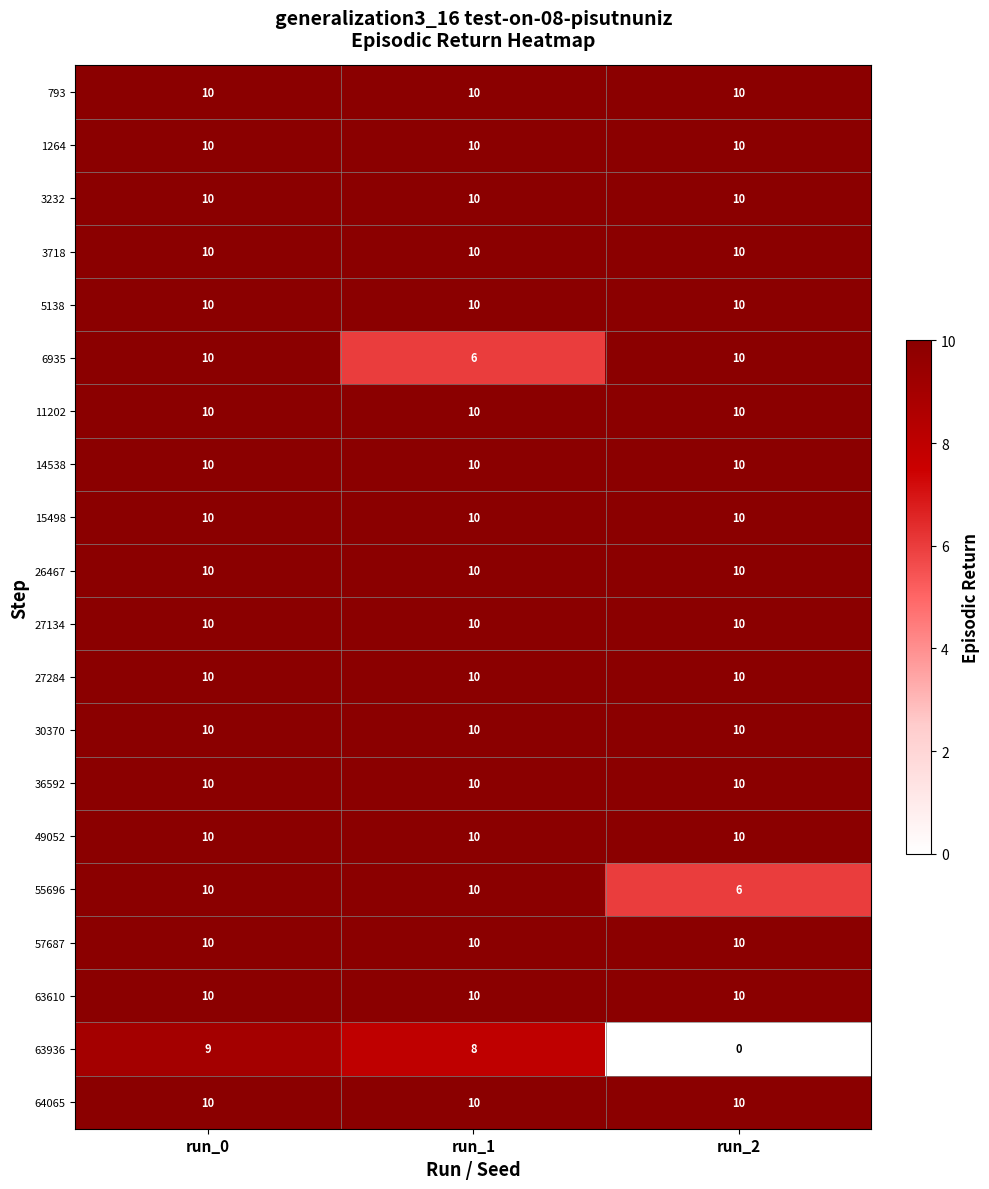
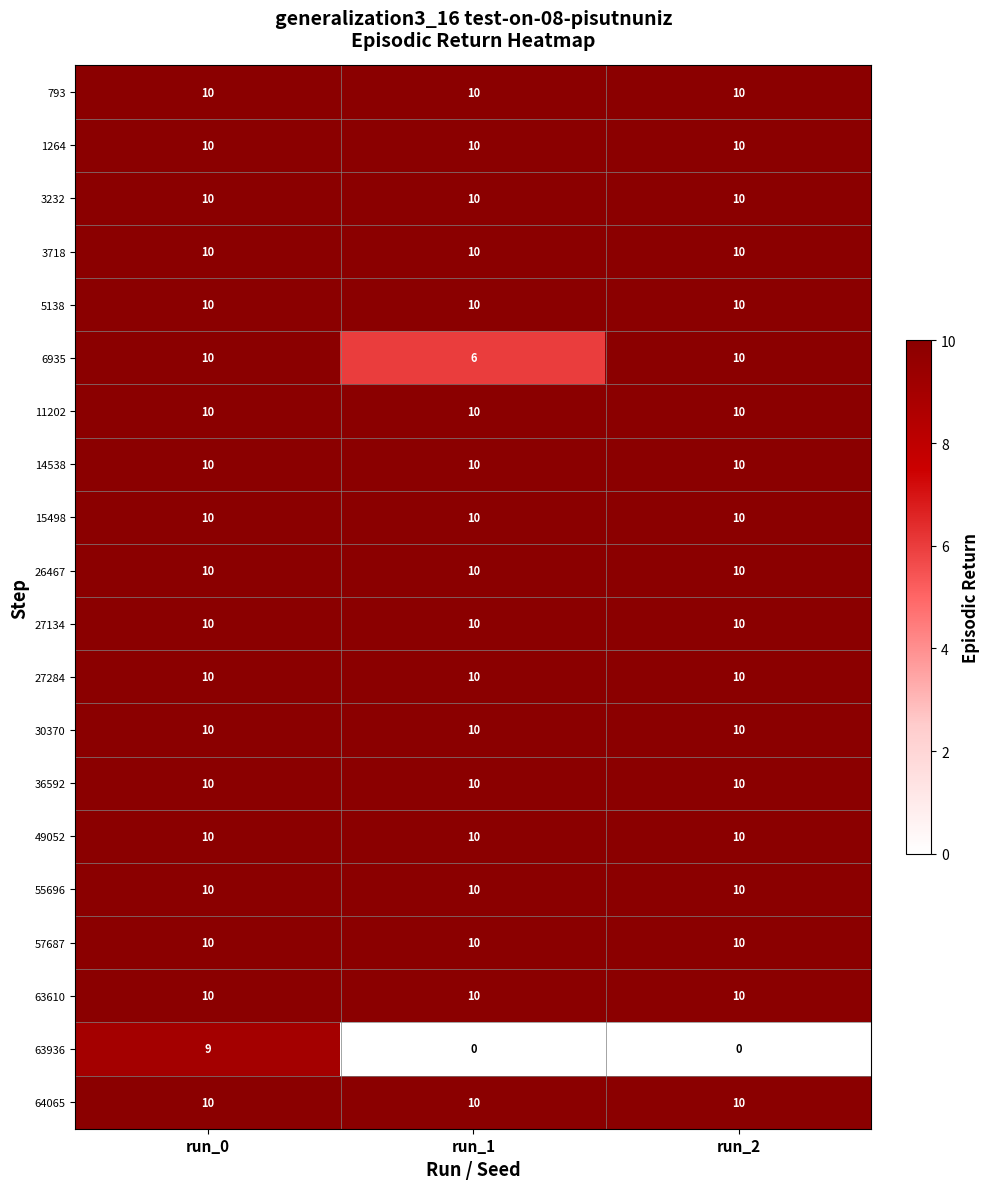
55696, run_2: 6 -> 10
63936, run_1: 8 -> 0
